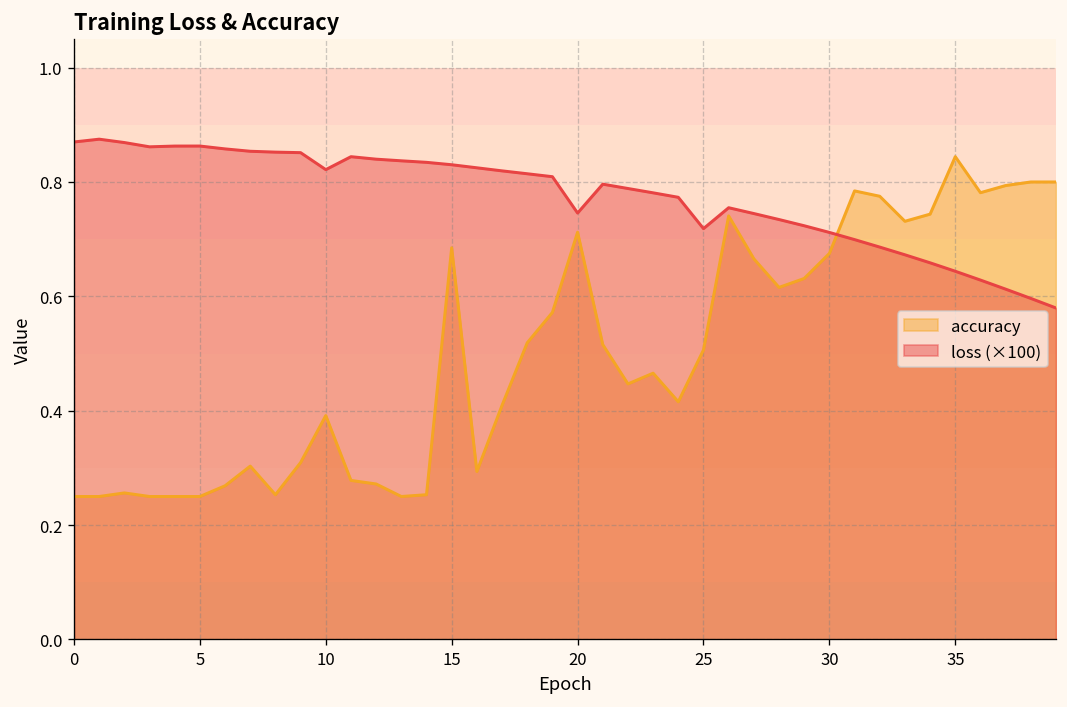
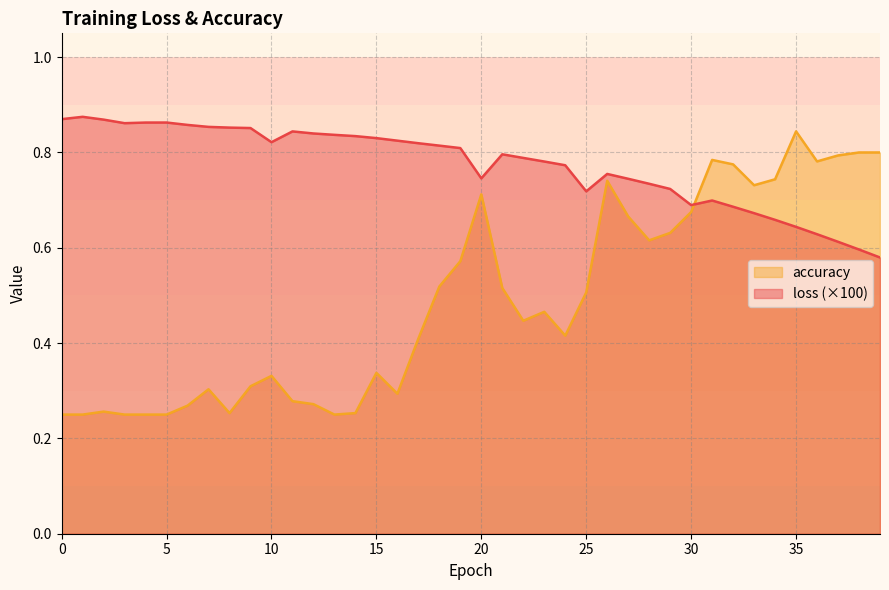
accuracy, 10: 0.39 -> 0.33
accuracy, 15: 0.68 -> 0.34
loss (×100), 30: 0.71 -> 0.69
